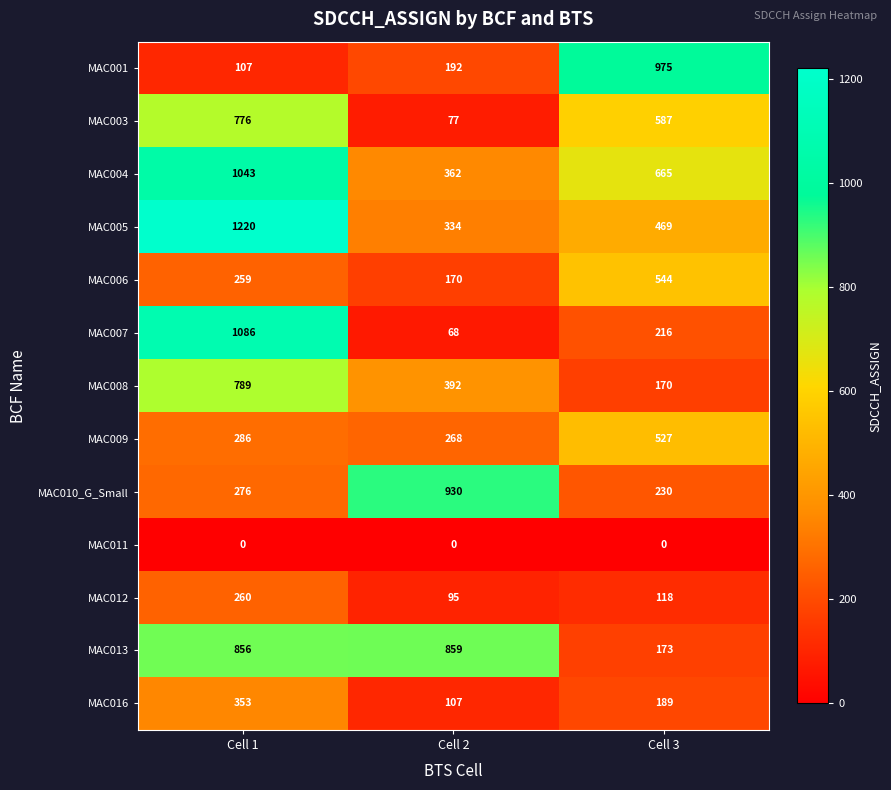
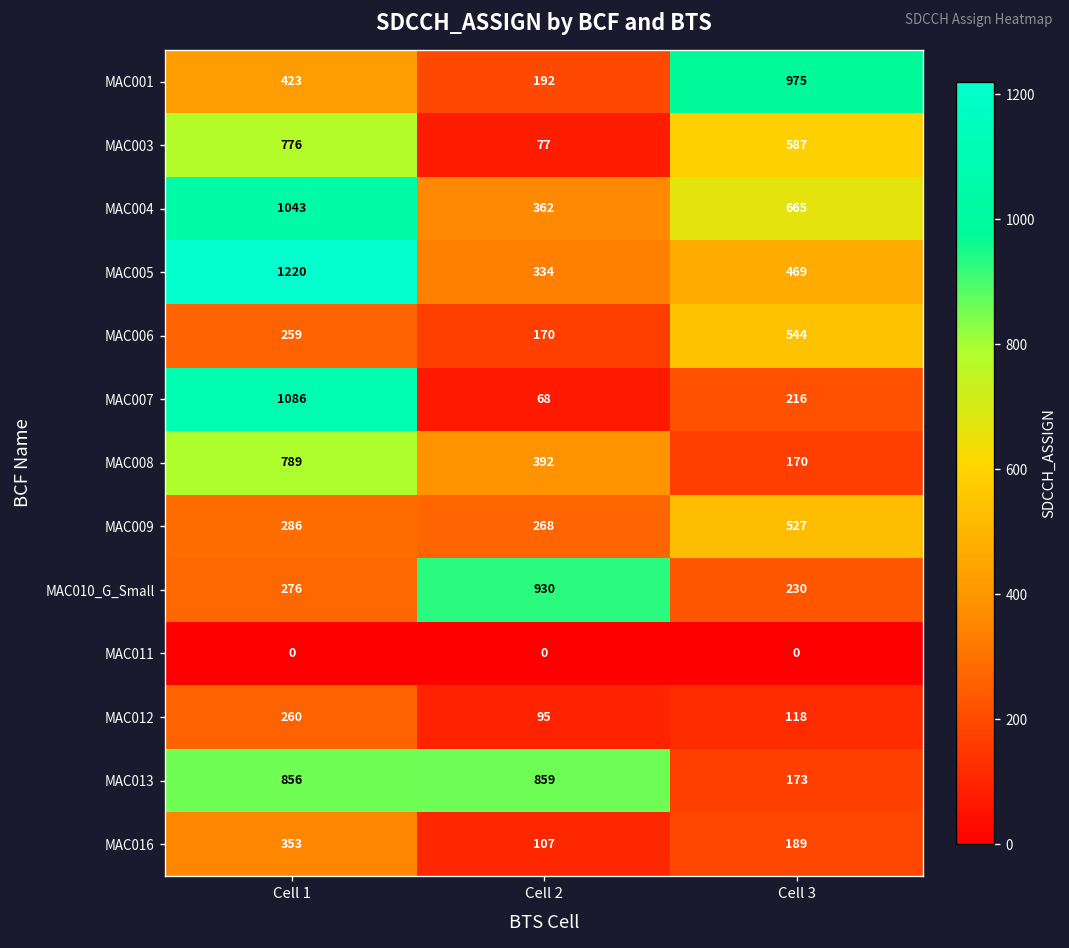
MAC001, Cell 1: 107 -> 423
